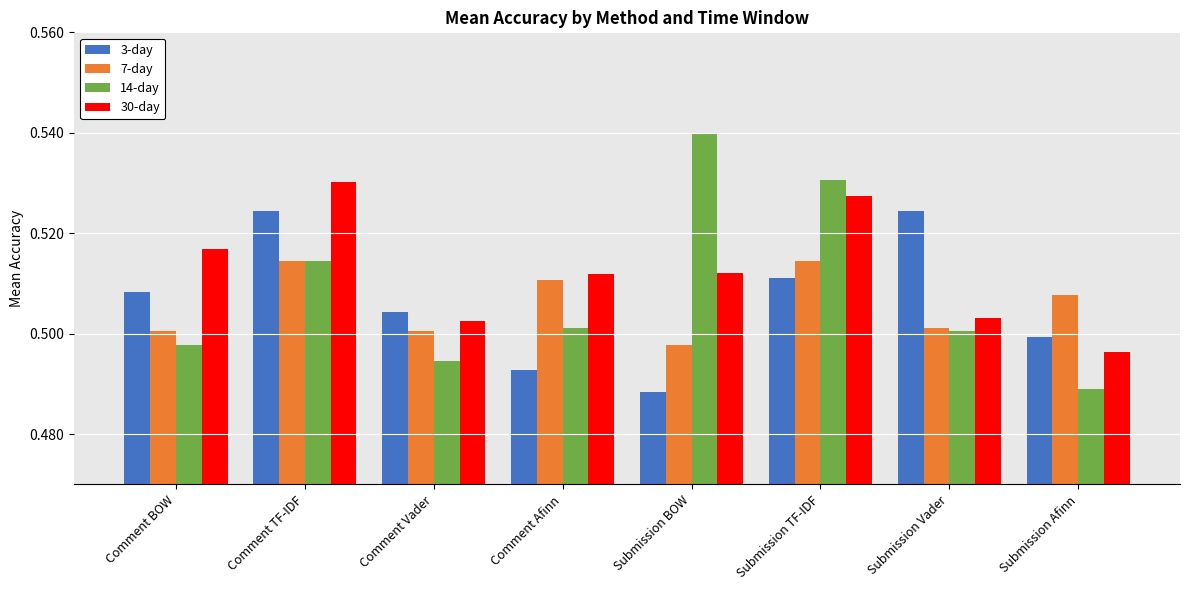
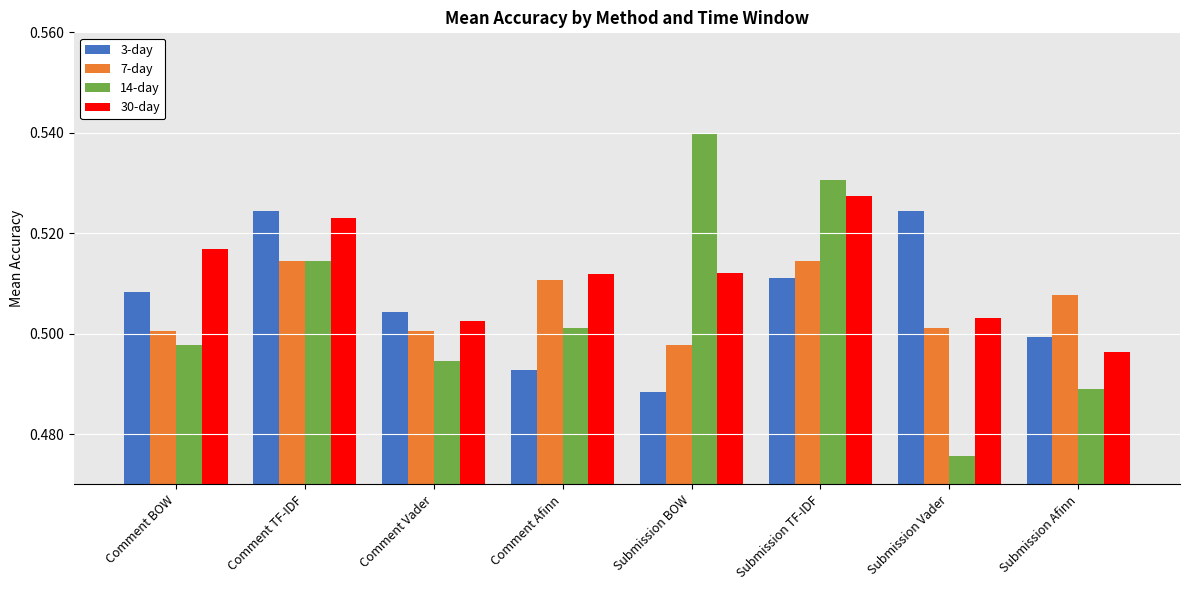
30-day, Comment TF-IDF: 0.530 -> 0.523
14-day, Submission Vader: 0.501 -> 0.476
